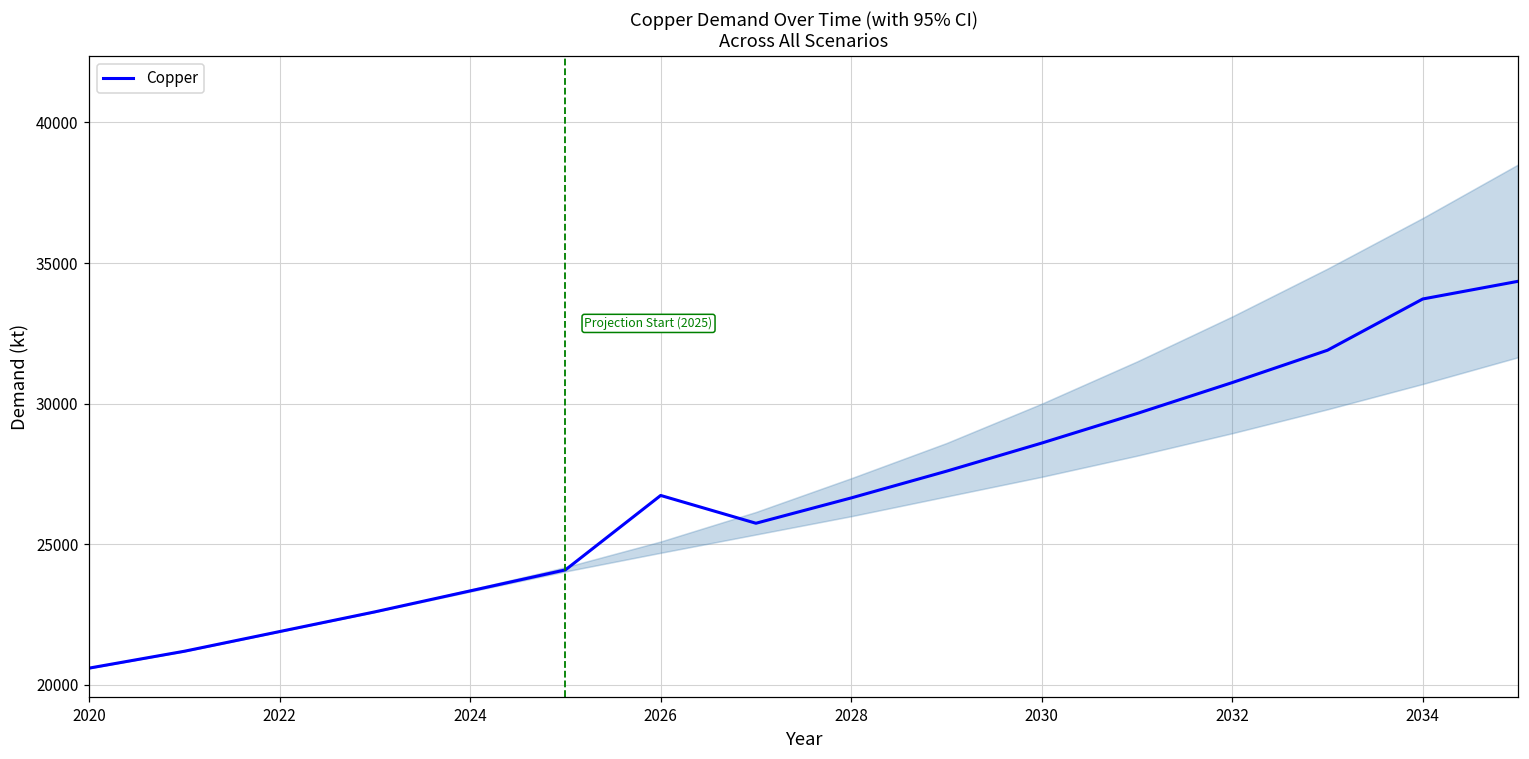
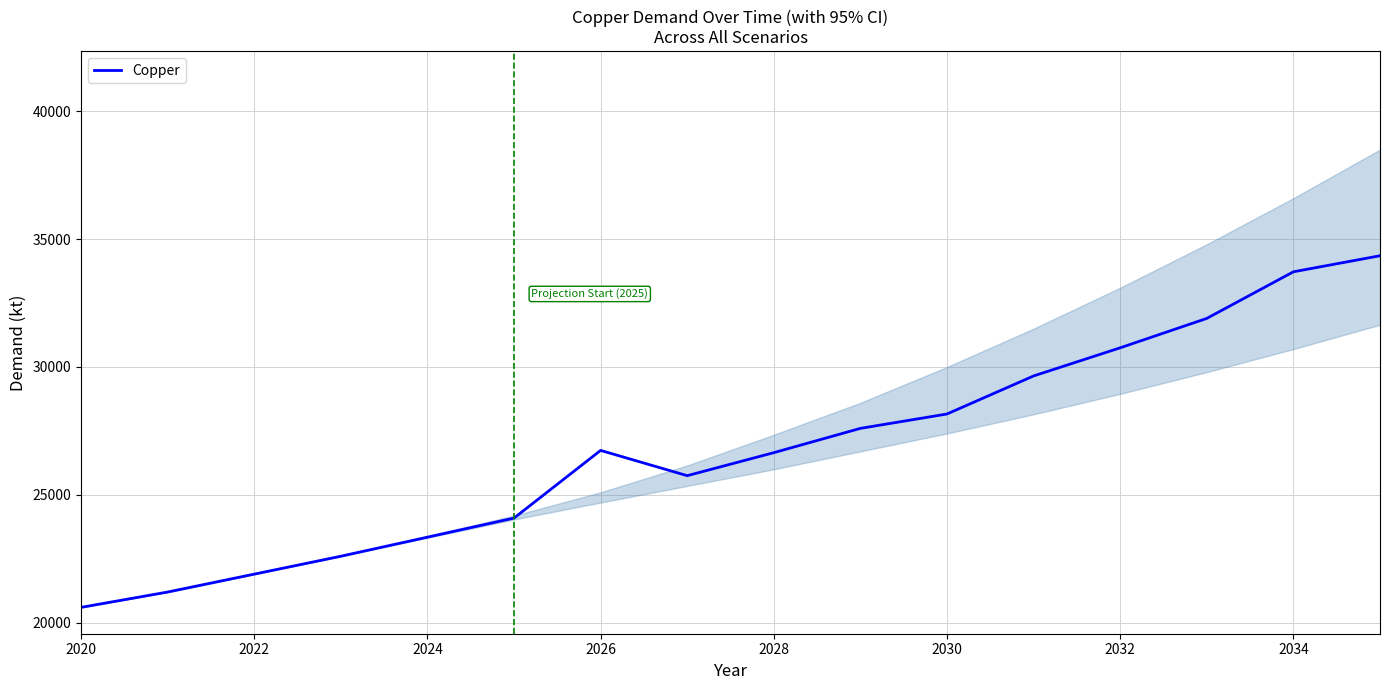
Copper, 2030: 28600 -> 28200
